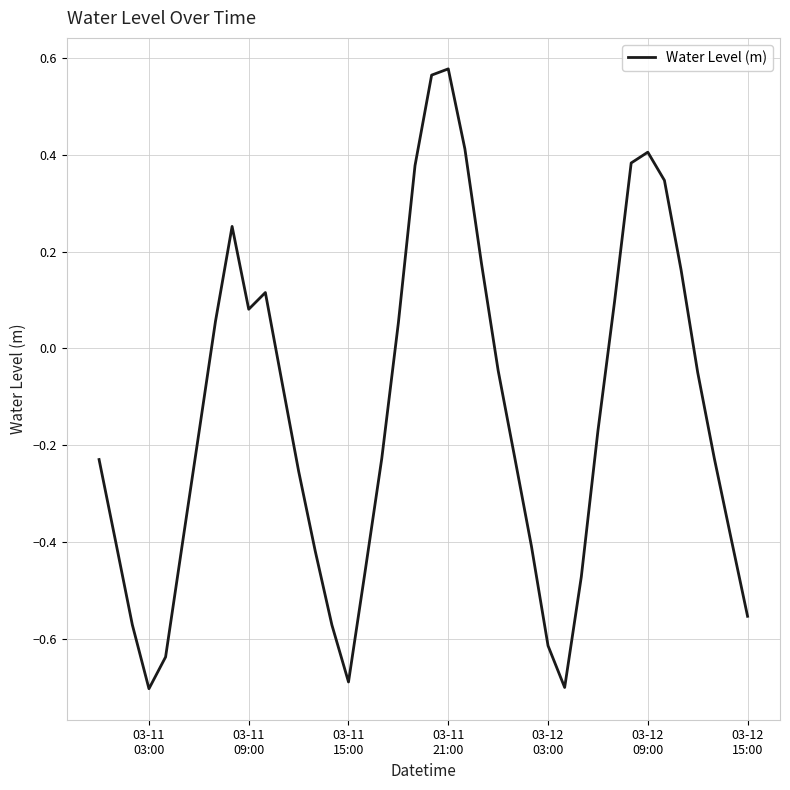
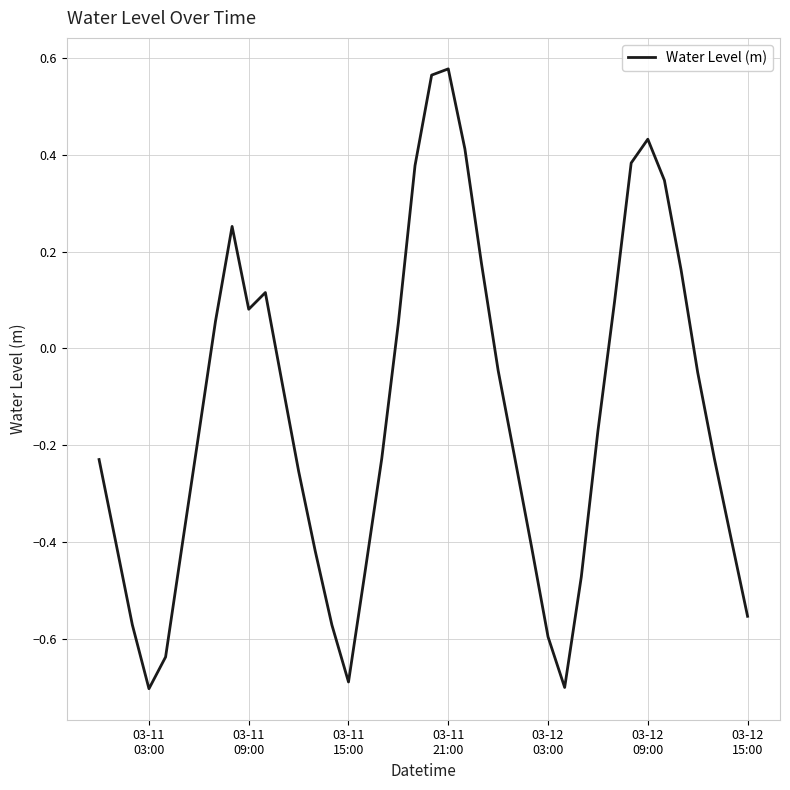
03-12 03:00: -0.61 -> -0.60
03-12 09:00: 0.41 -> 0.43
